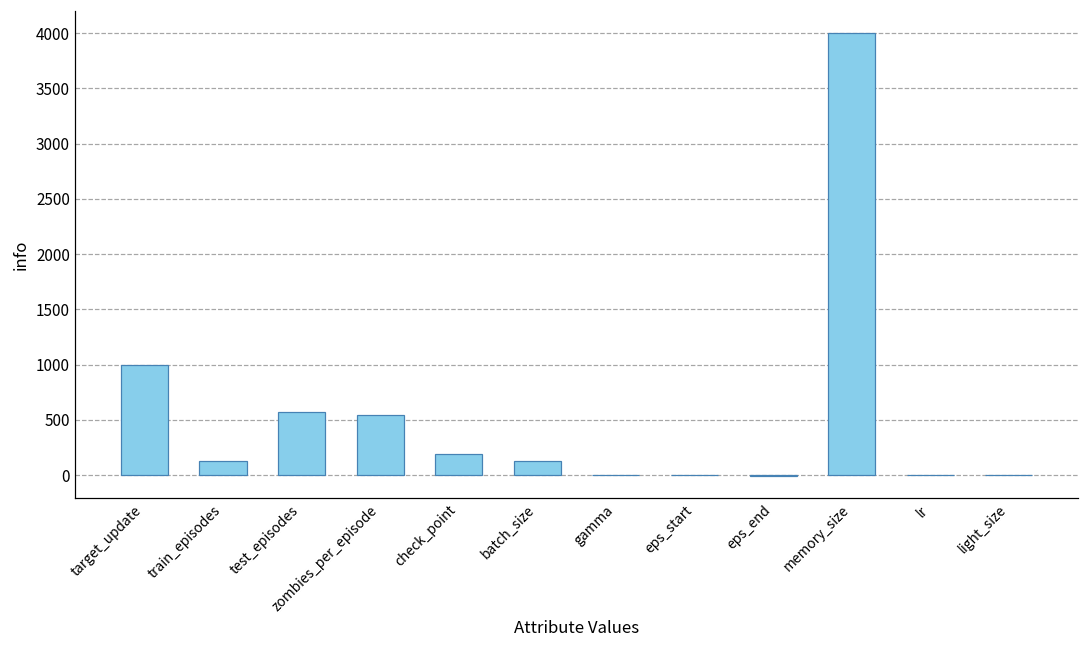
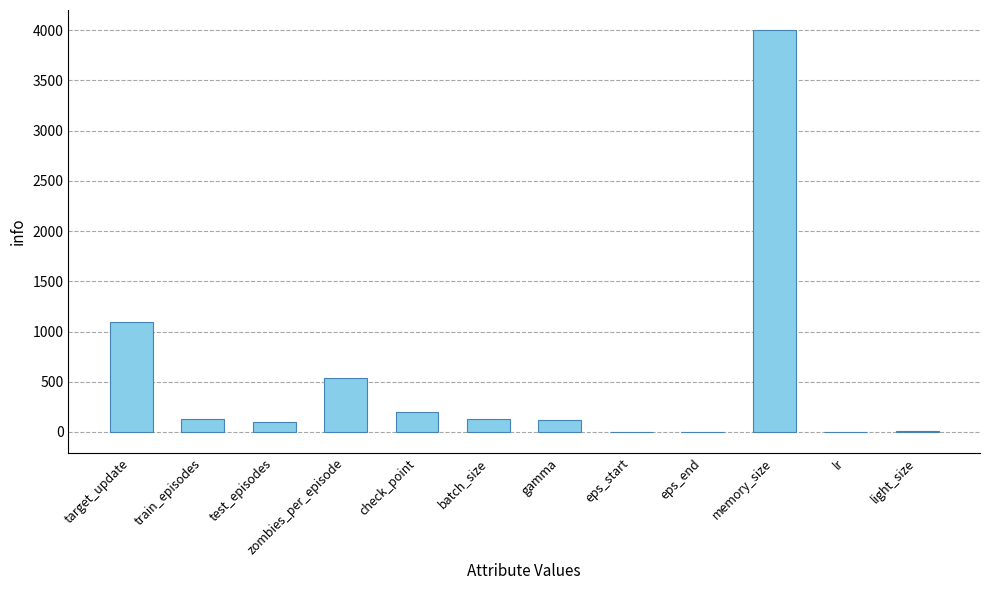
target_update: 1000 -> 1090
test_episodes: 570 -> 100
gamma: 0 -> 120
